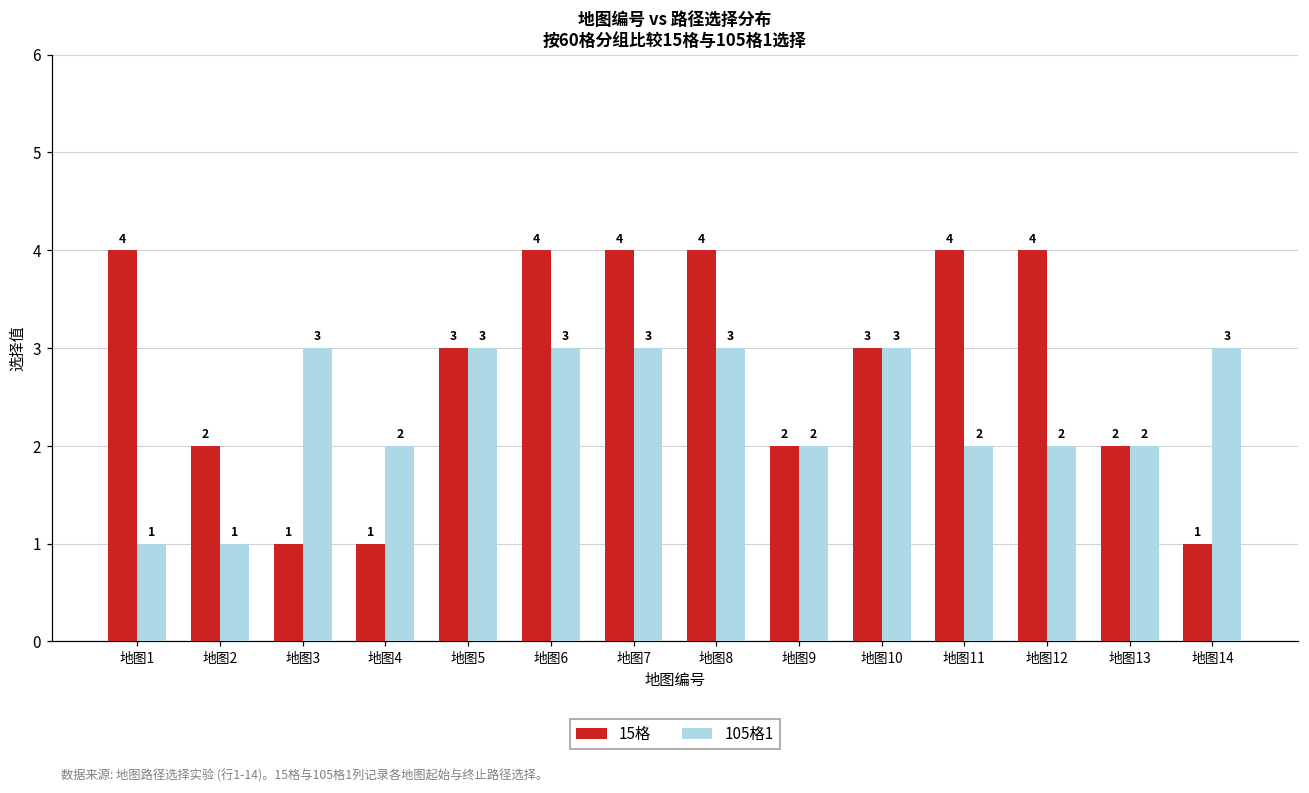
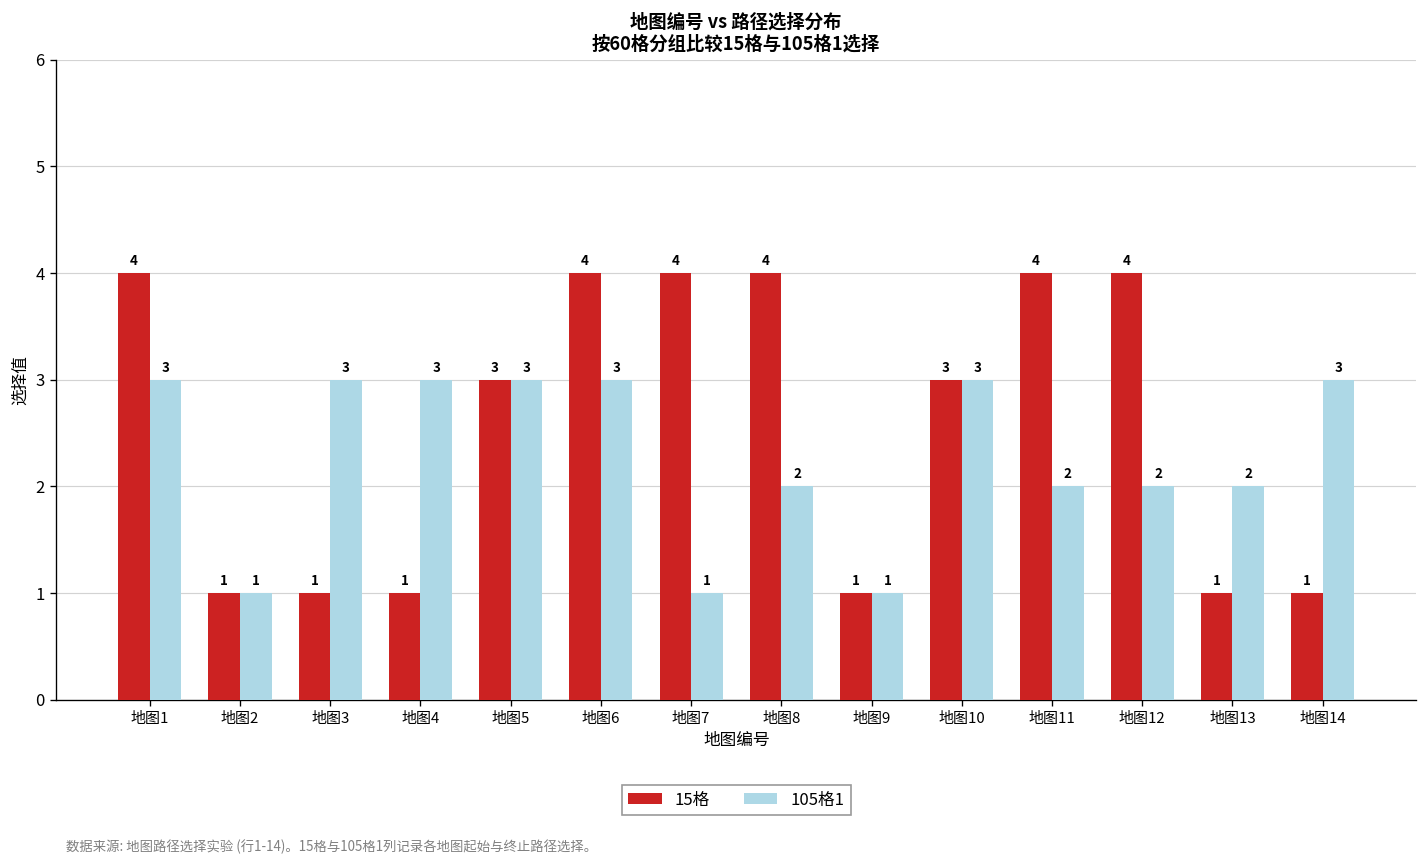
105格1, 地图1: 1 -> 3
15格, 地图2: 2 -> 1
105格1, 地图4: 2 -> 3
105格1, 地图7: 3 -> 1
105格1, 地图8: 3 -> 2
15格, 地图9: 2 -> 1
105格1, 地图9: 2 -> 1
15格, 地图13: 2 -> 1
